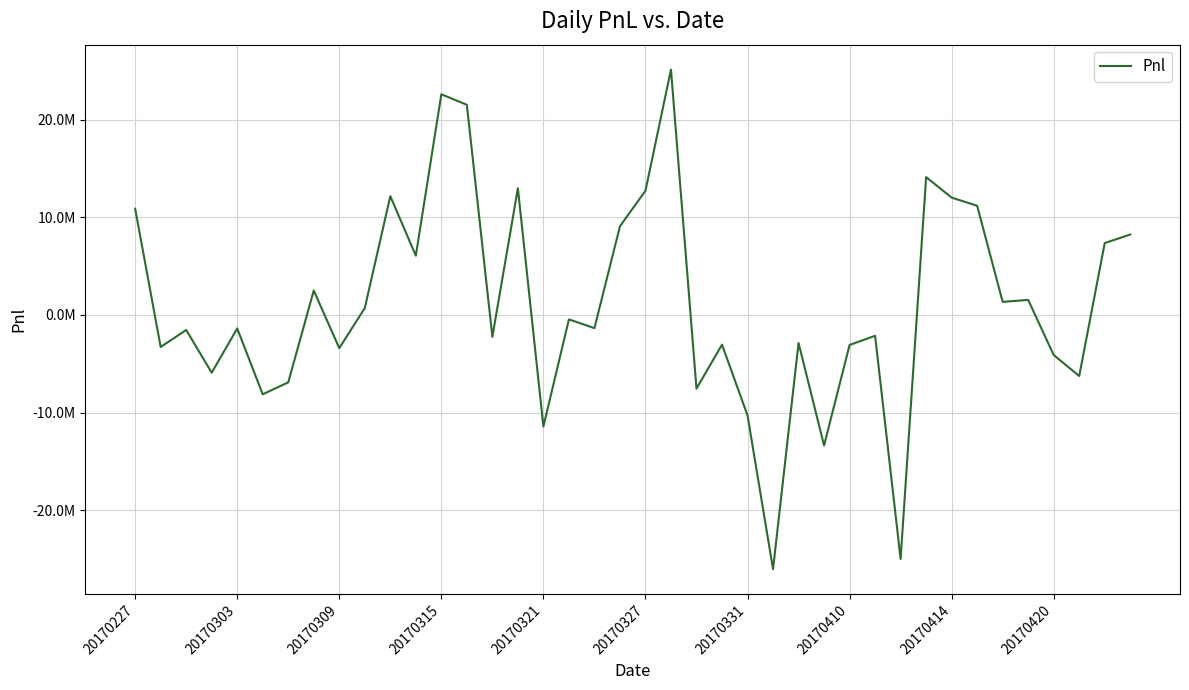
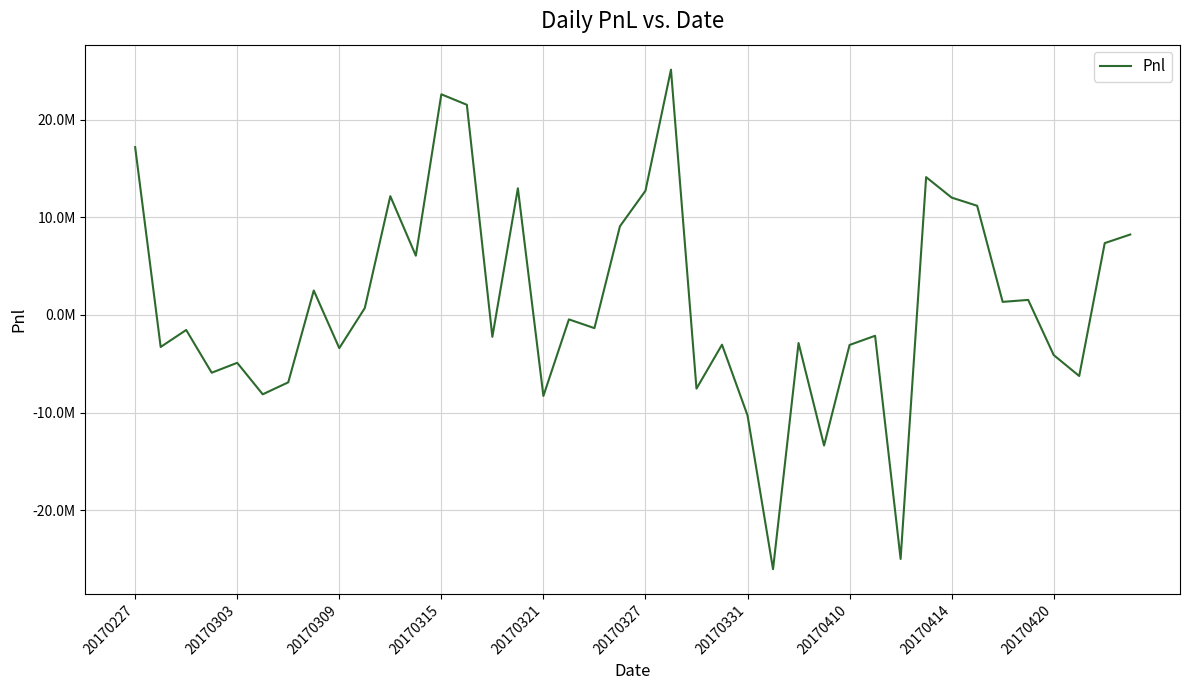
20170227: 11000000 -> 17000000
20170303: -1000000 -> -5000000
20170321: -11000000 -> -8000000
